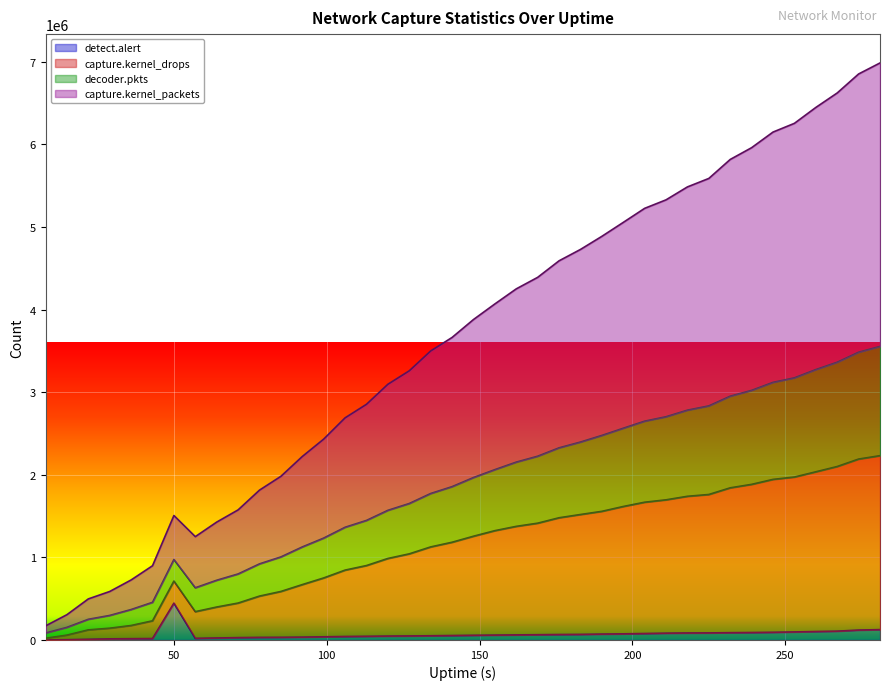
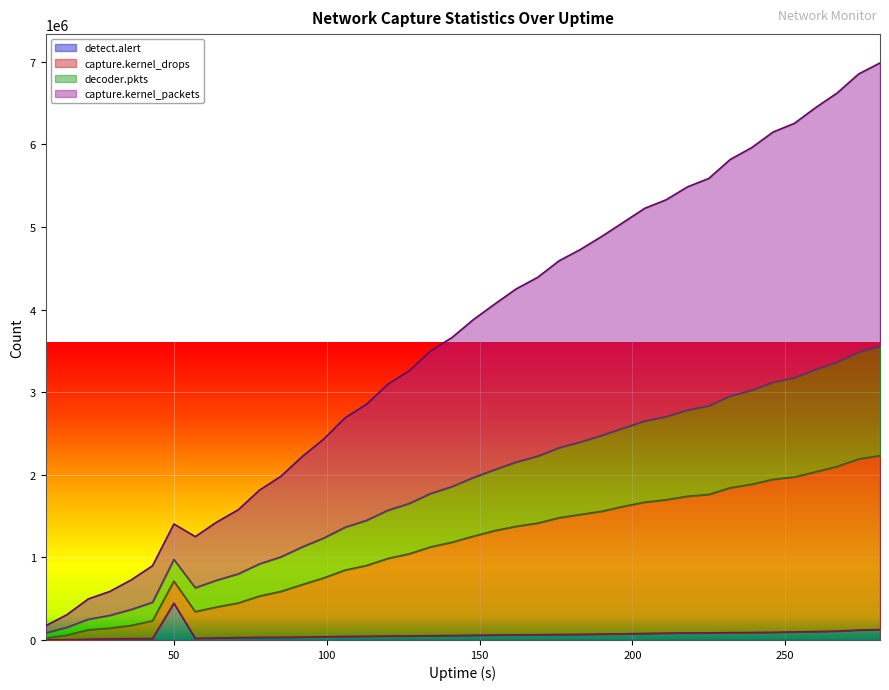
capture.kernel_packets, 50: 500000 -> 400000
